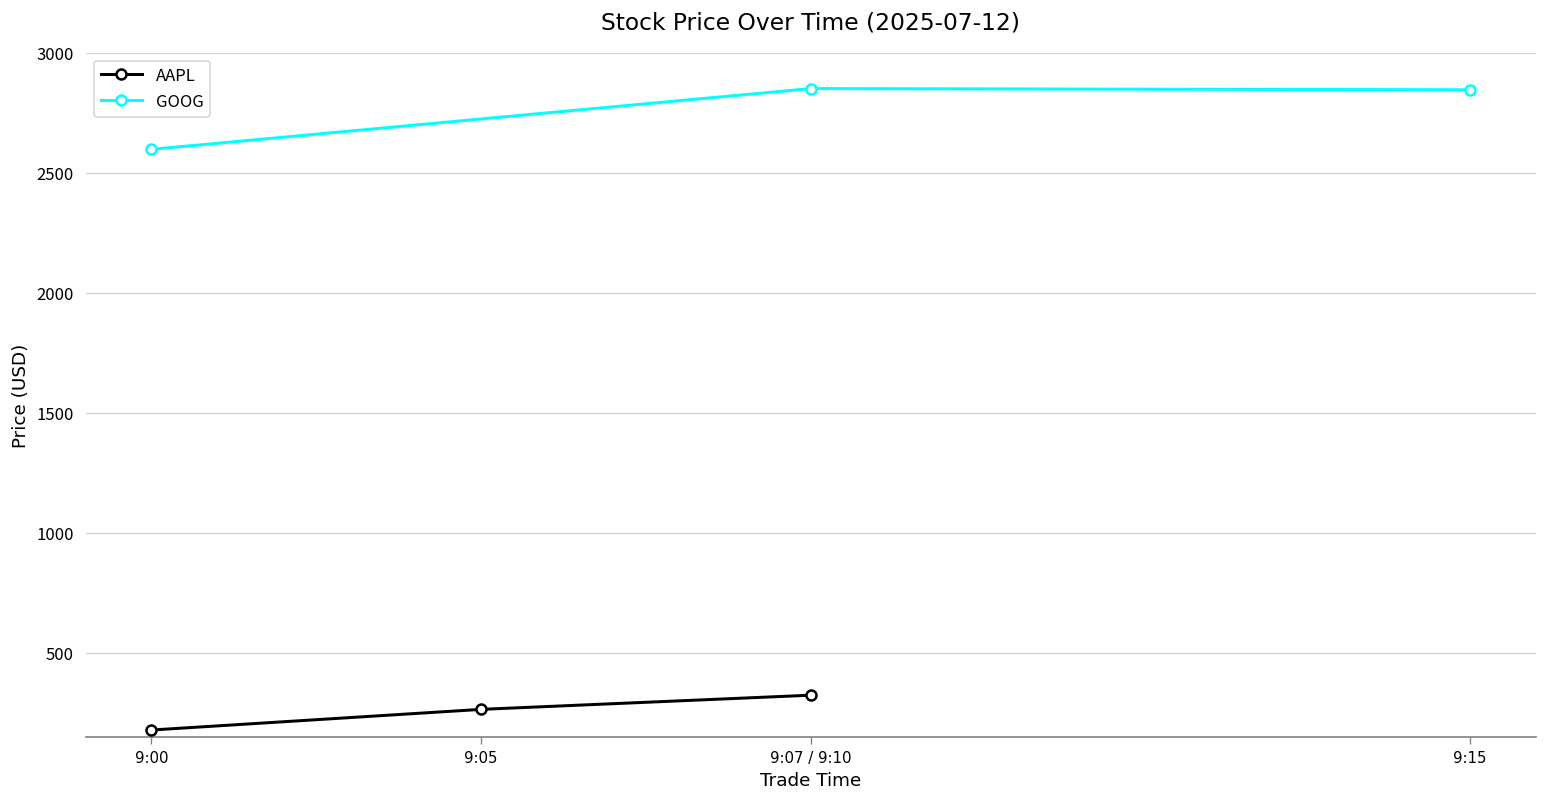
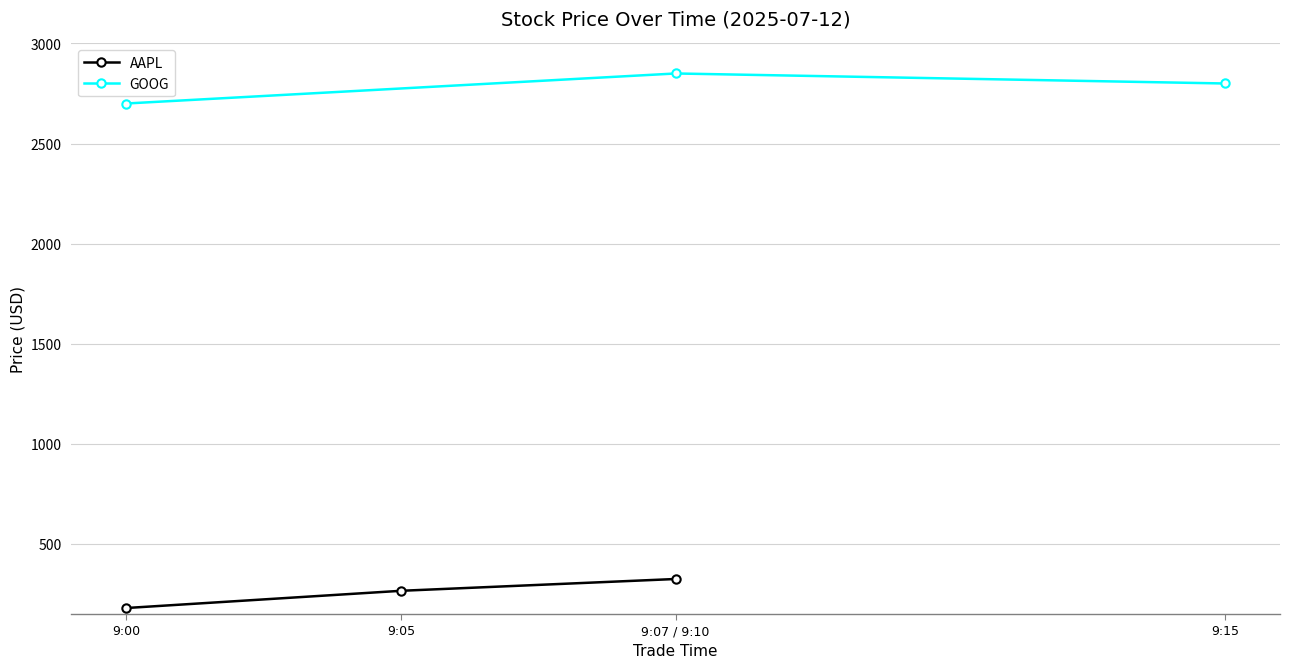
GOOG, 9:00: 2600 -> 2700
GOOG, 9:15: 2850 -> 2800
